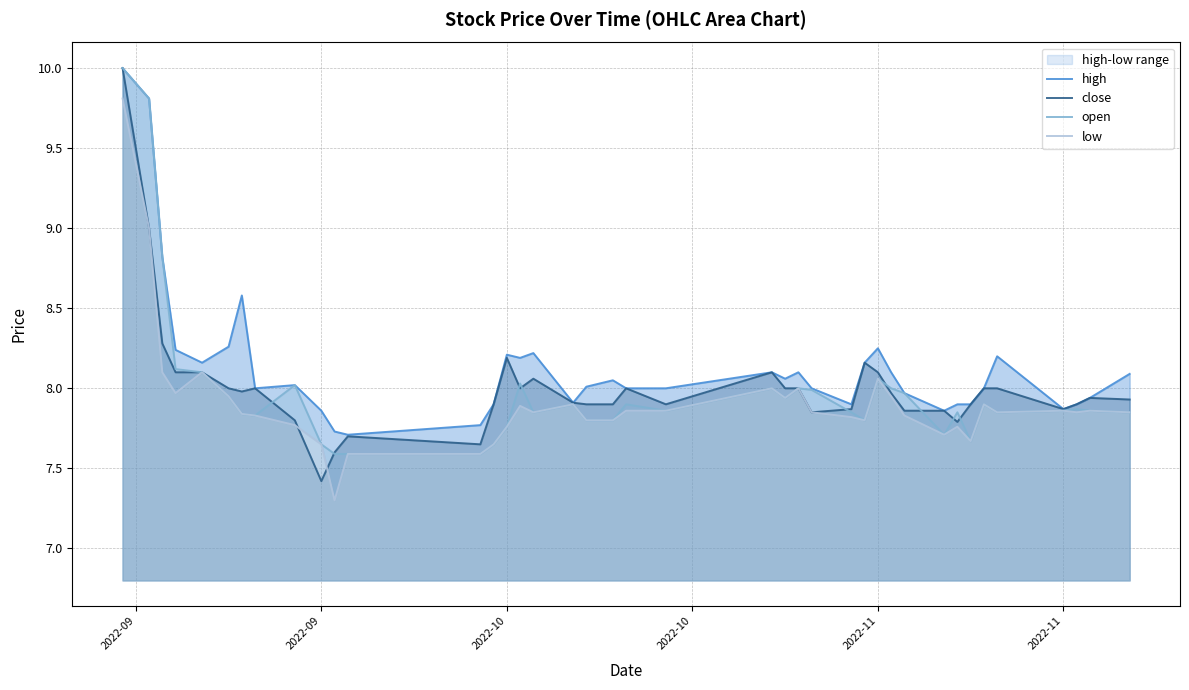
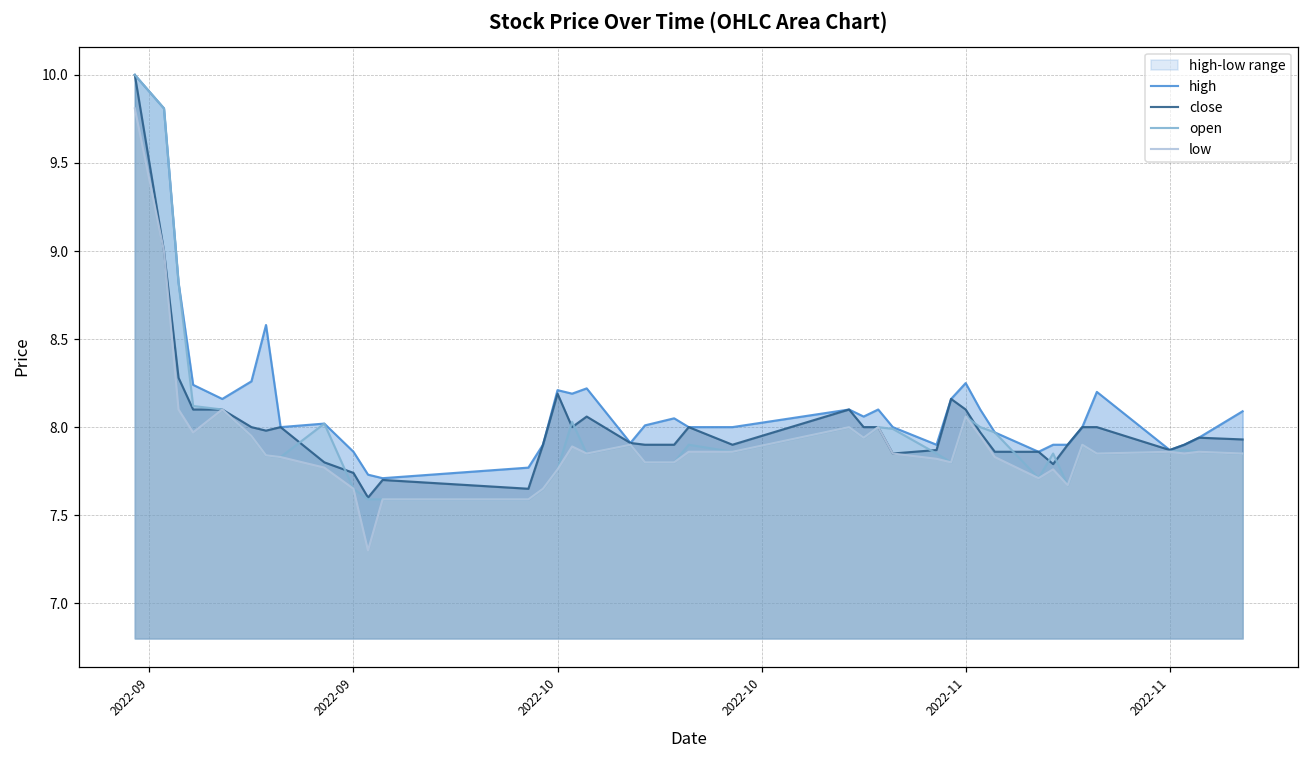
close, 2022-09: 7.42 -> 7.74
